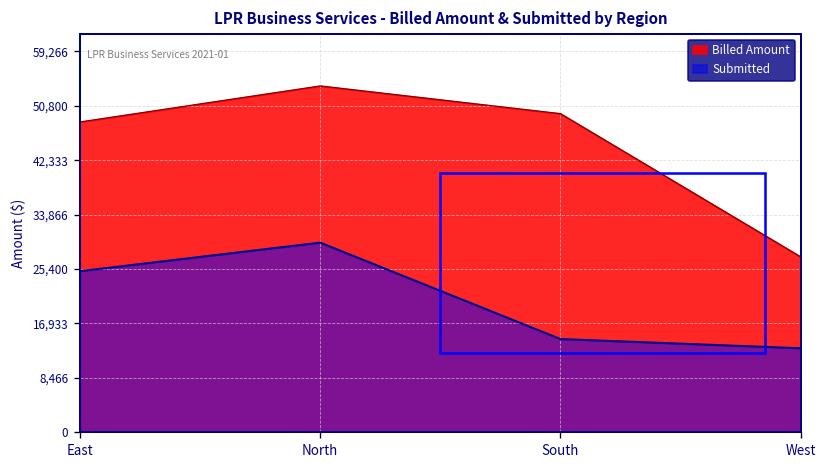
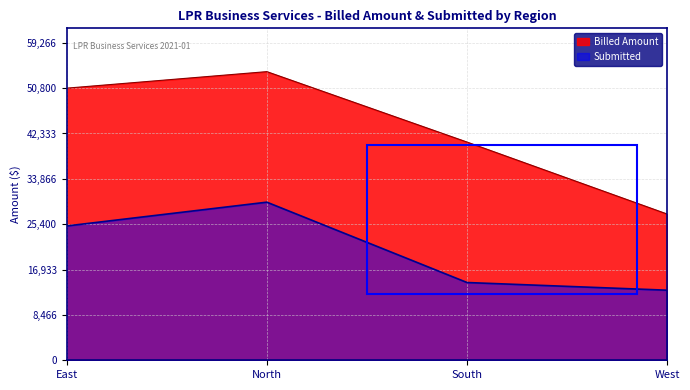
Billed Amount, East: 48,000 -> 51,000
Billed Amount, South: 50,000 -> 41,000
